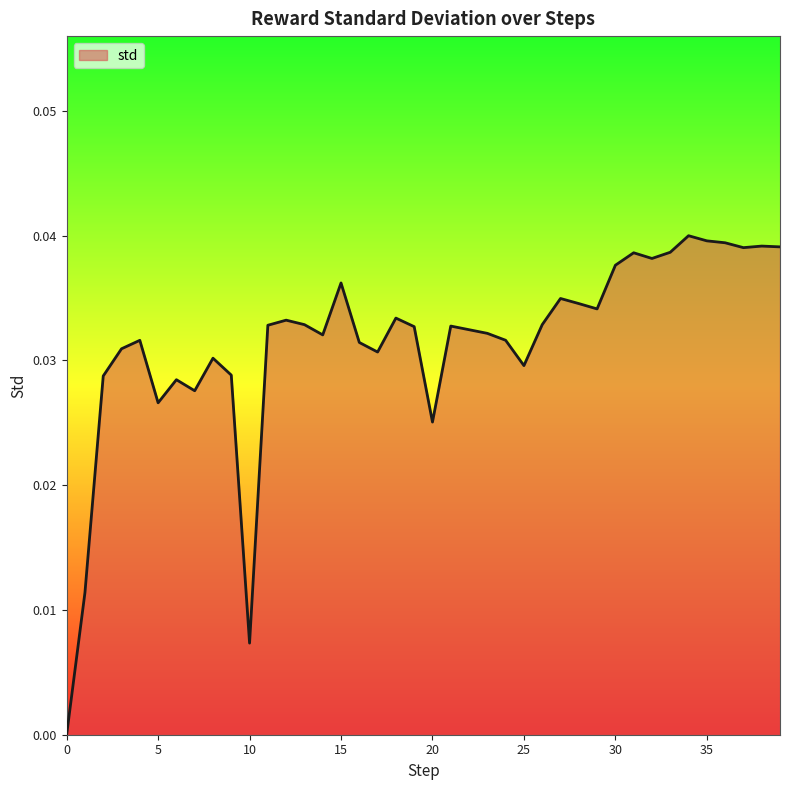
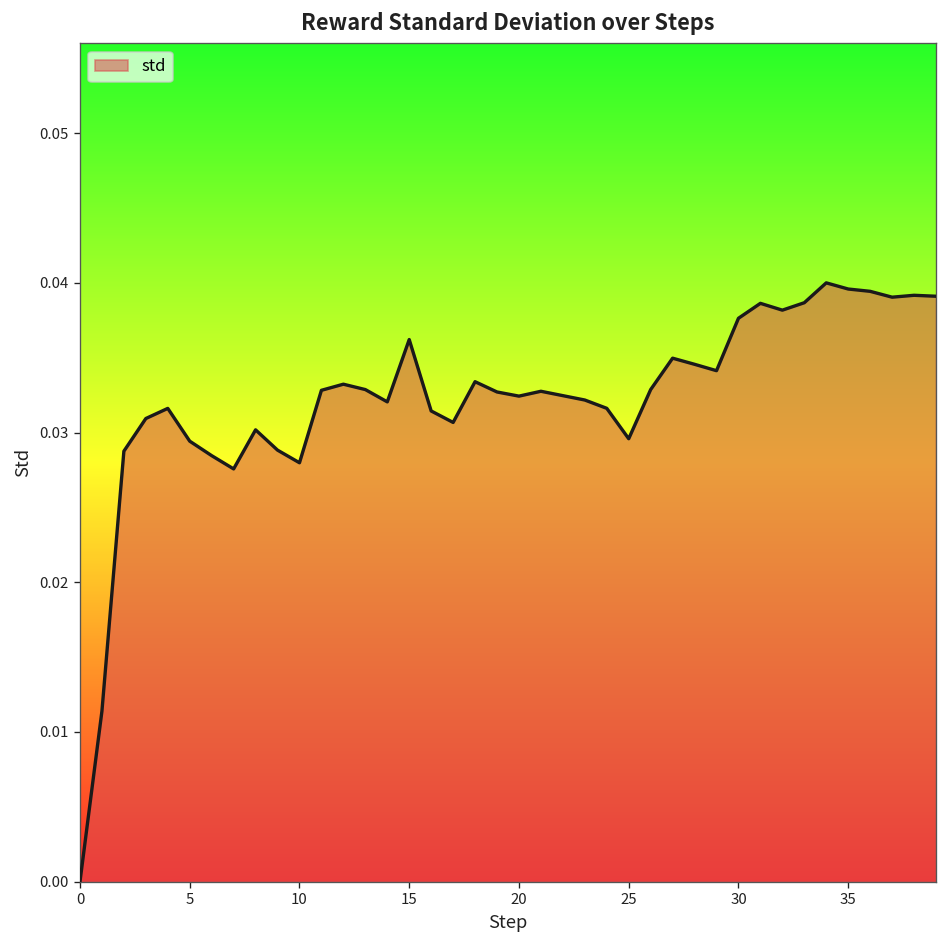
5: 0.0266 -> 0.0294
10: 0.0073 -> 0.0280
20: 0.0251 -> 0.0324
